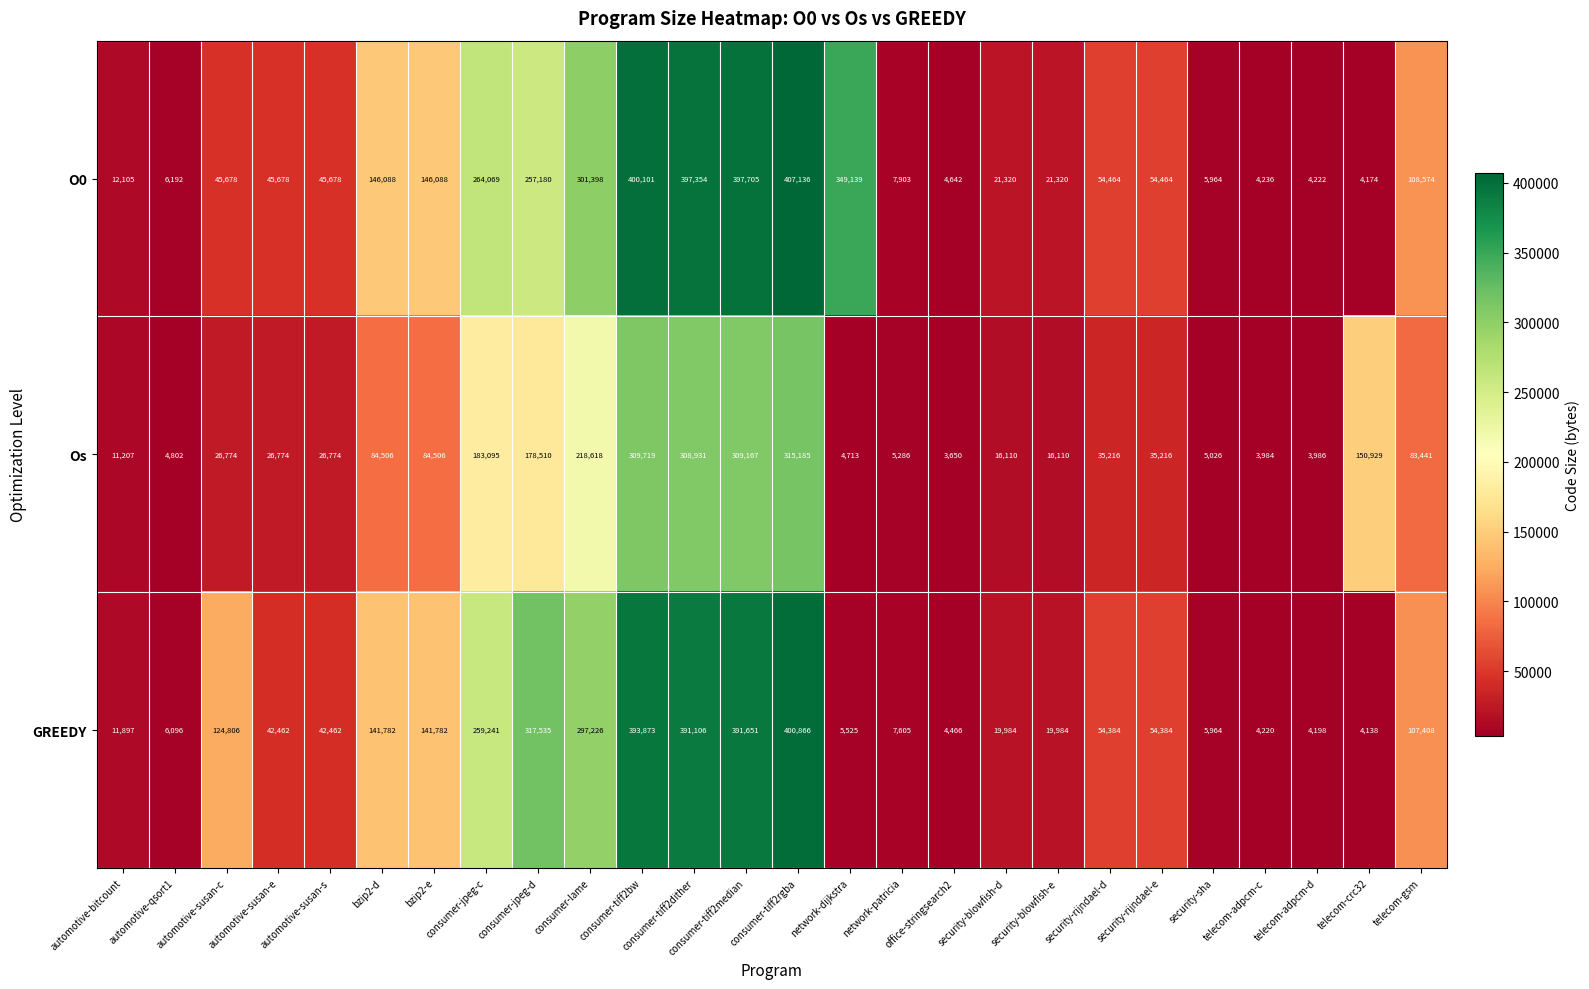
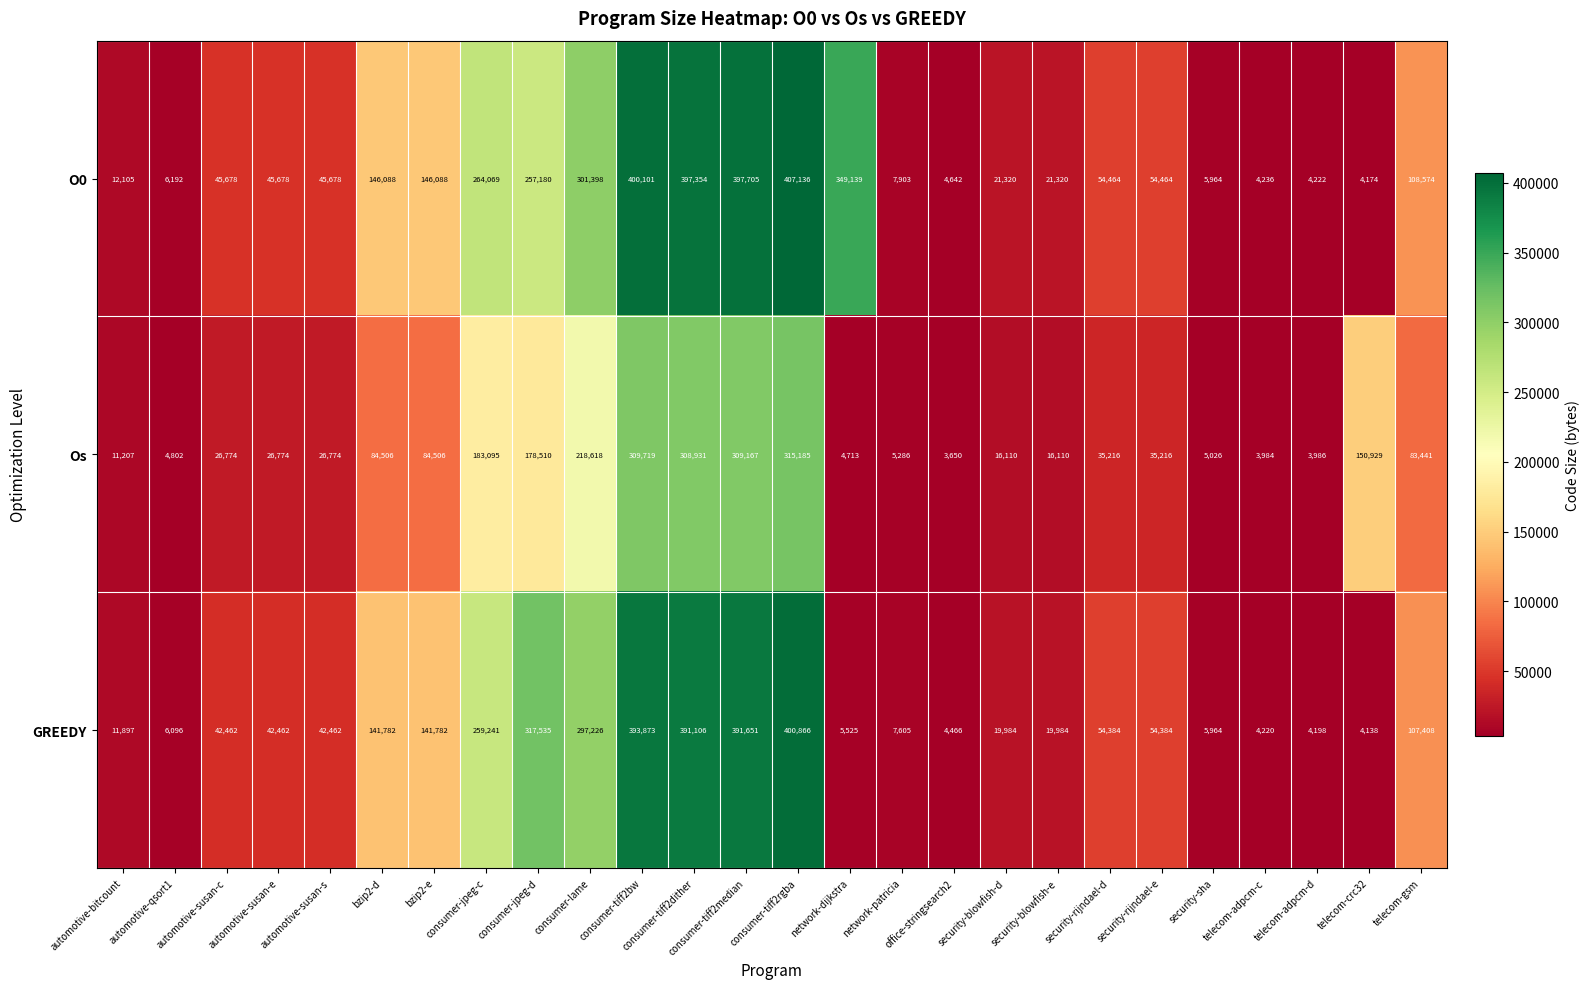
GREEDY, automotive-susan-c: 124,806 -> 42,462
